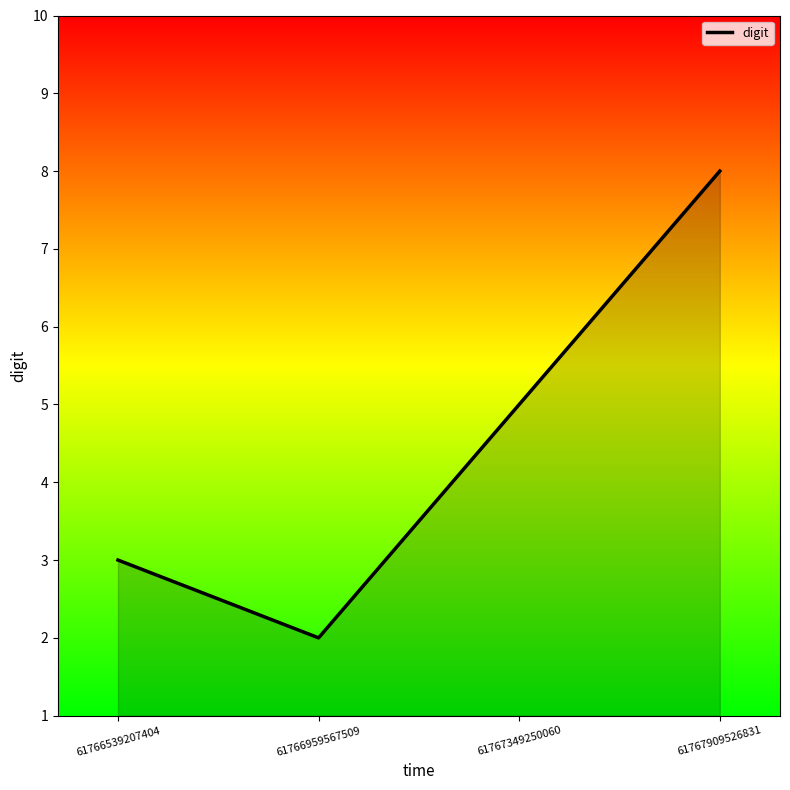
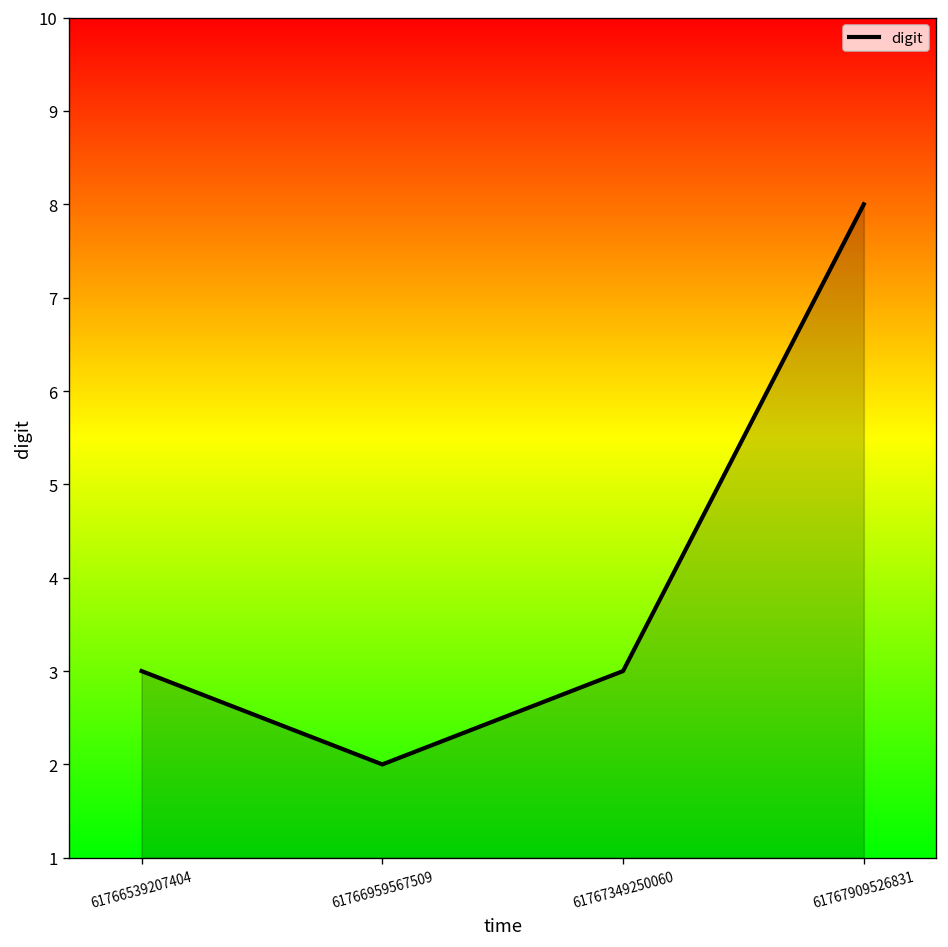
61767349250060: 5 -> 3
